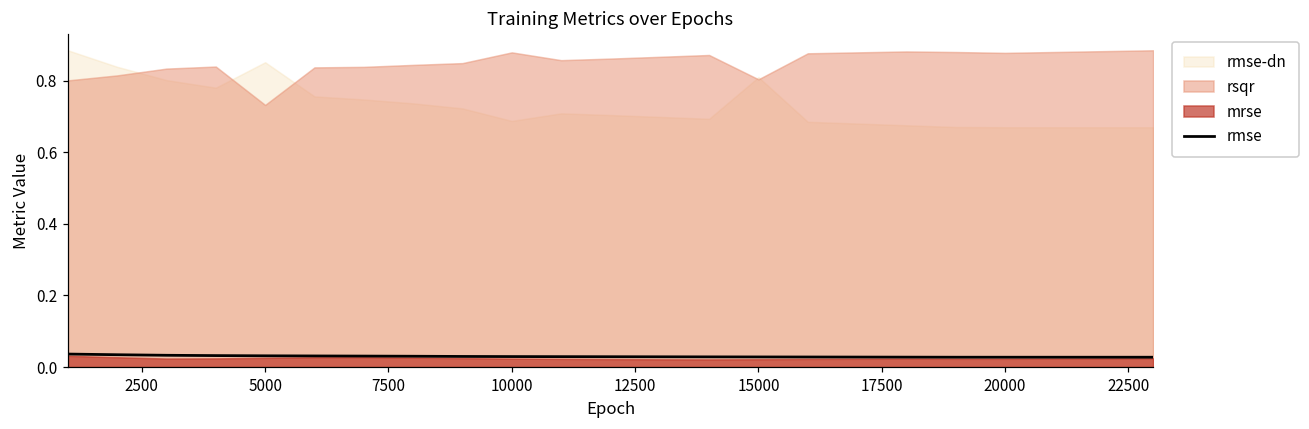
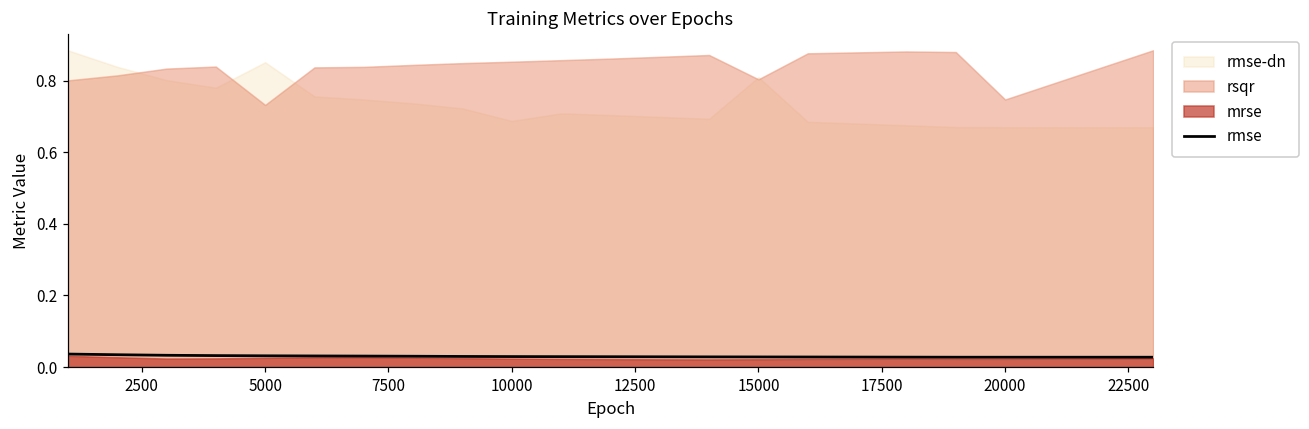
rsqr, 10000: 0.88 -> 0.85
rsqr, 20000: 0.88 -> 0.75
